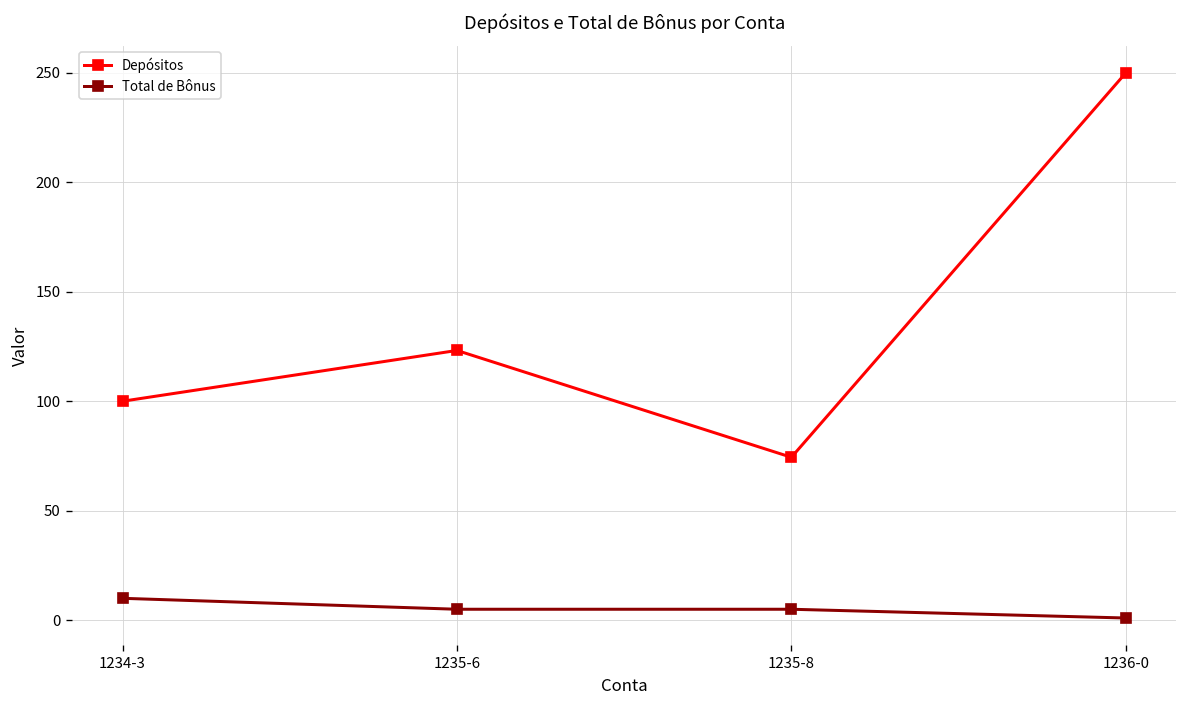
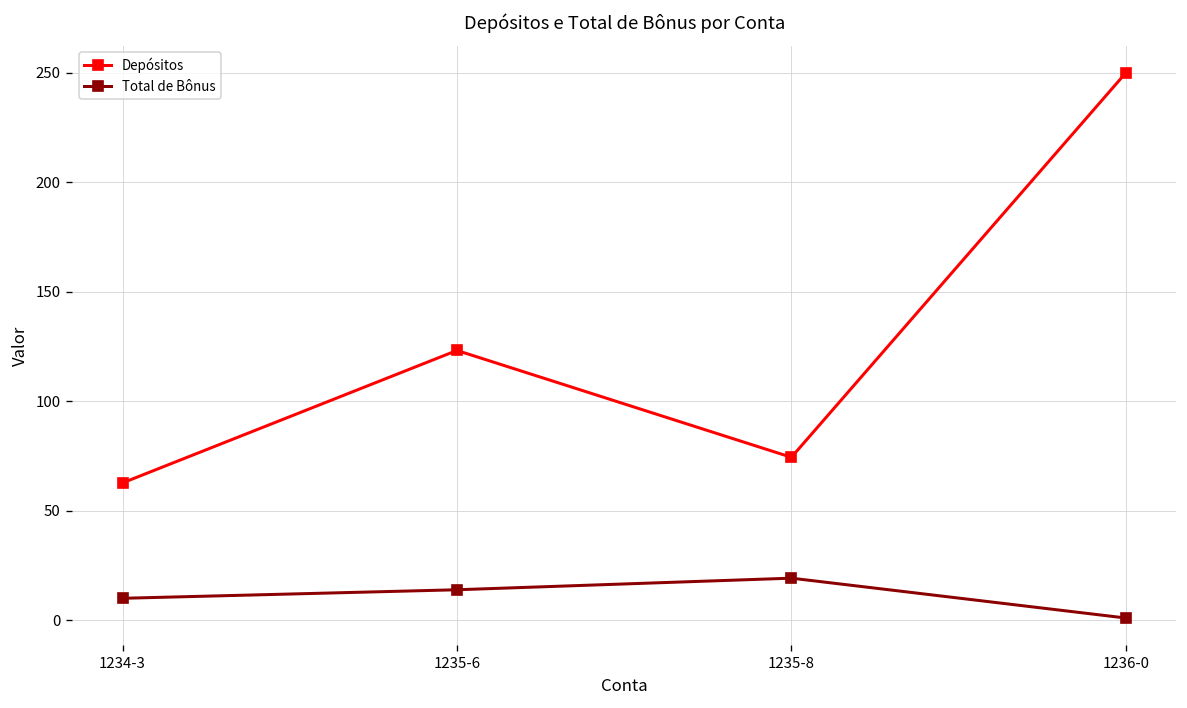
Depósitos, 1234-3: 100 -> 63
Total de Bônus, 1235-6: 5 -> 14
Total de Bônus, 1235-8: 5 -> 19
